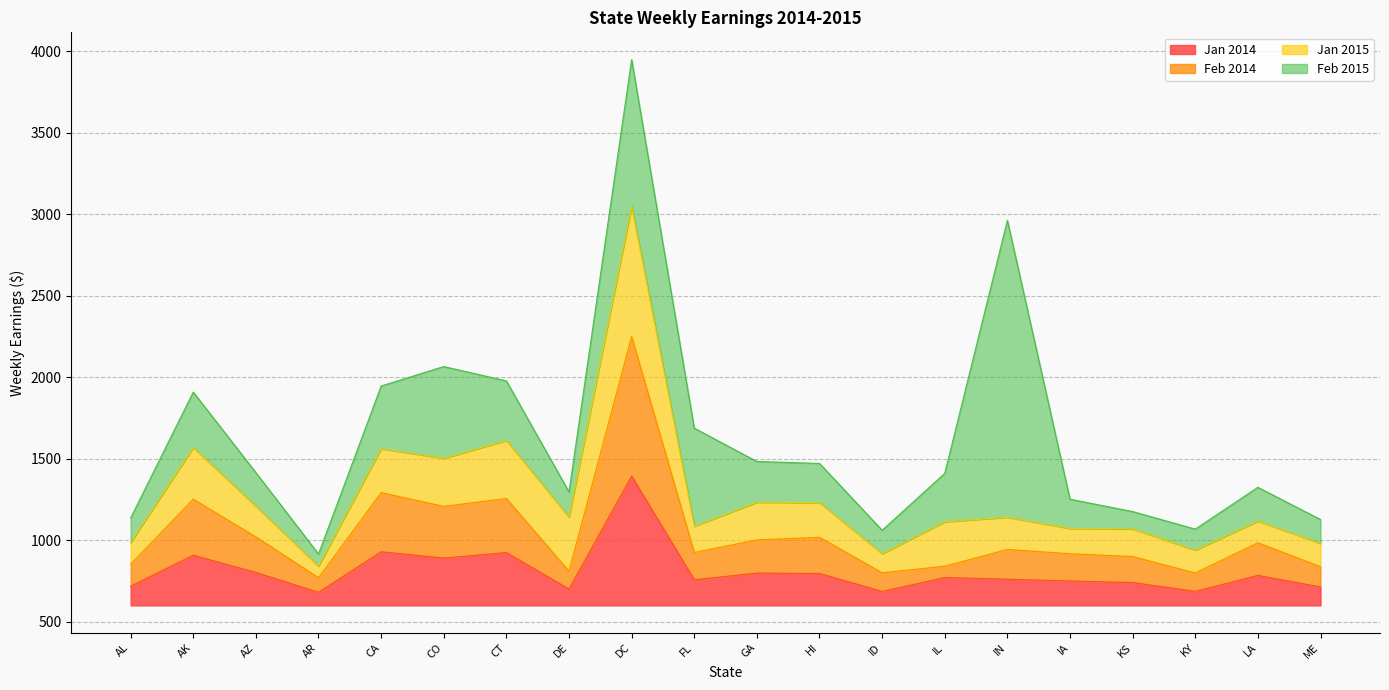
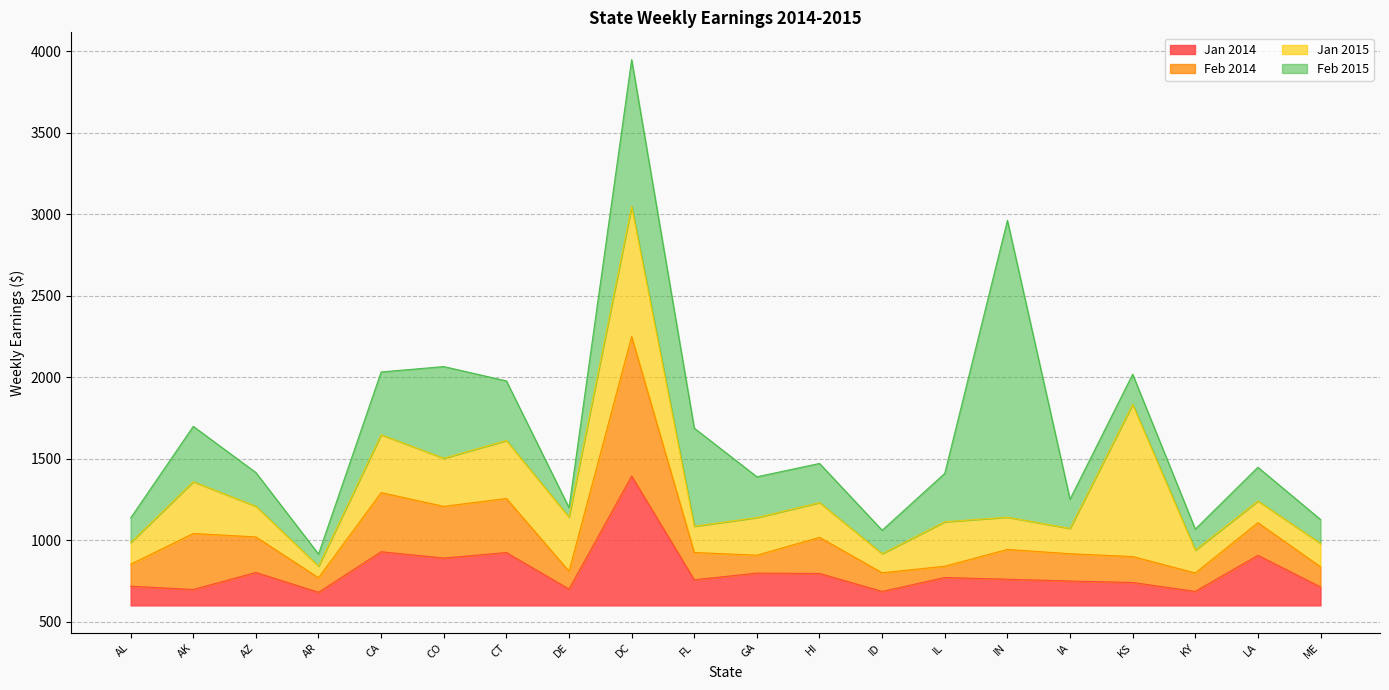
Jan 2014, AK: 910 -> 700
Jan 2015, CA: 270 -> 360
Feb 2015, DE: 150 -> 60
Feb 2014, GA: 200 -> 110
Jan 2015, KS: 170 -> 930
Feb 2015, KS: 110 -> 180
Jan 2014, LA: 780 -> 910
